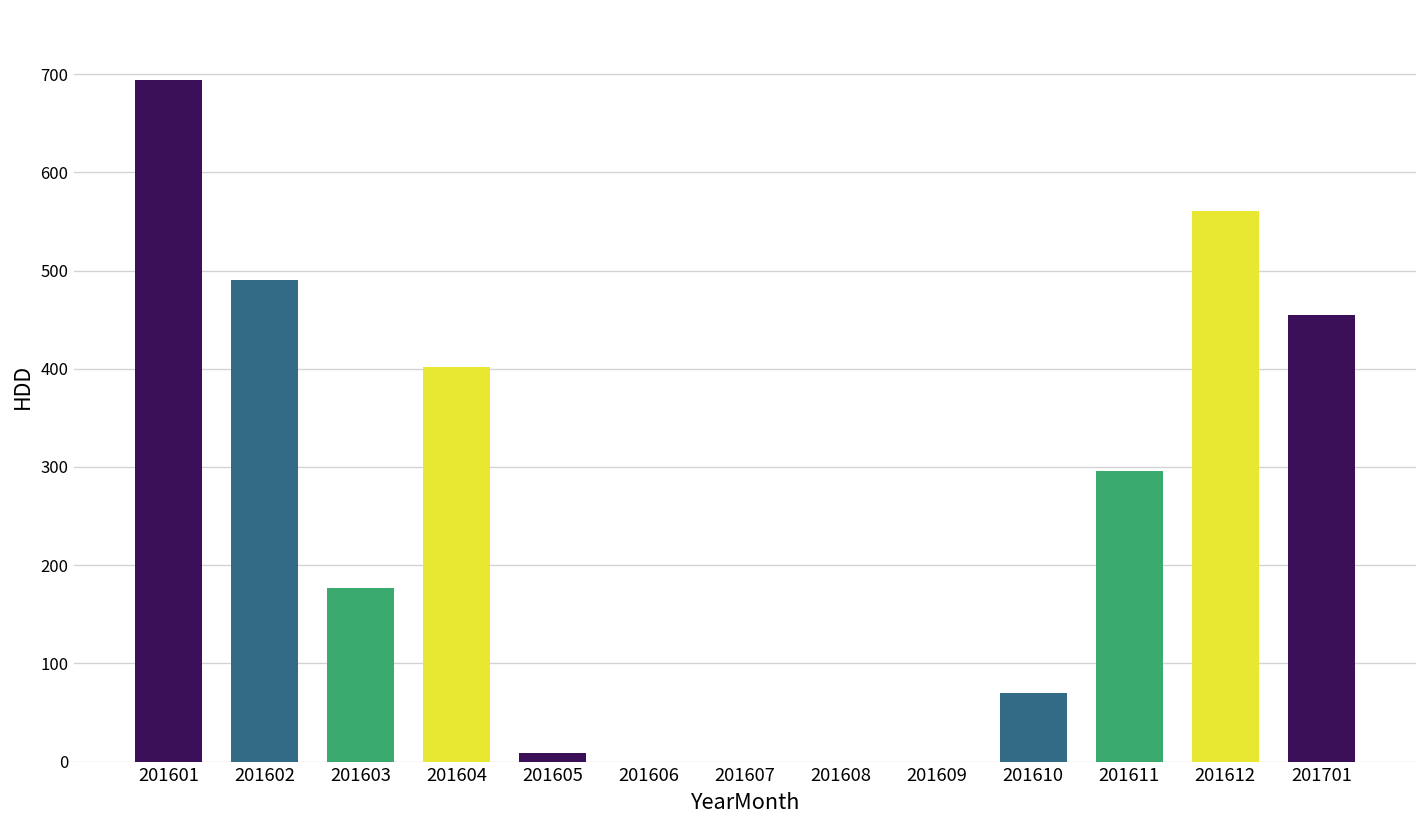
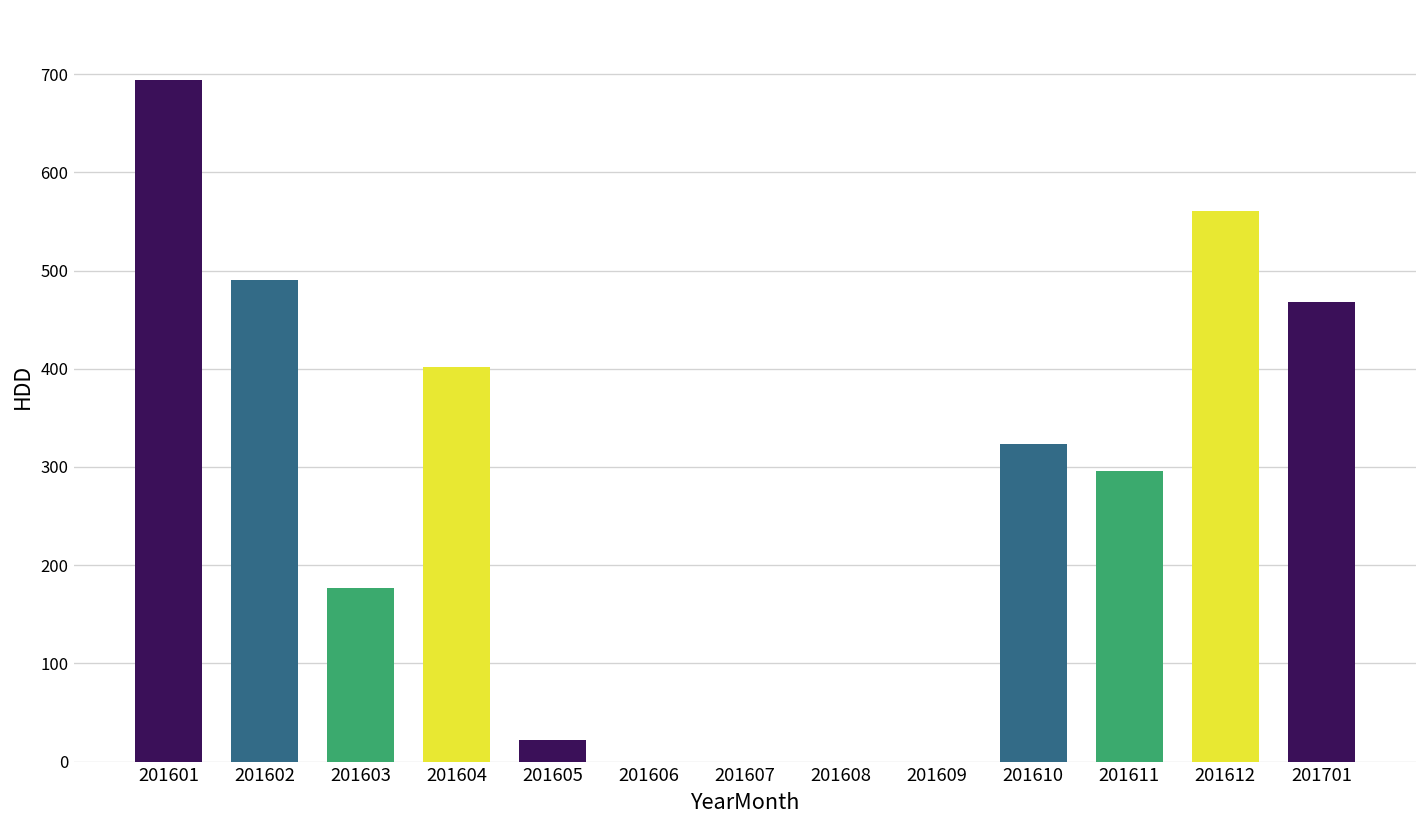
201605: 10 -> 20
201610: 70 -> 320
201701: 460 -> 470
